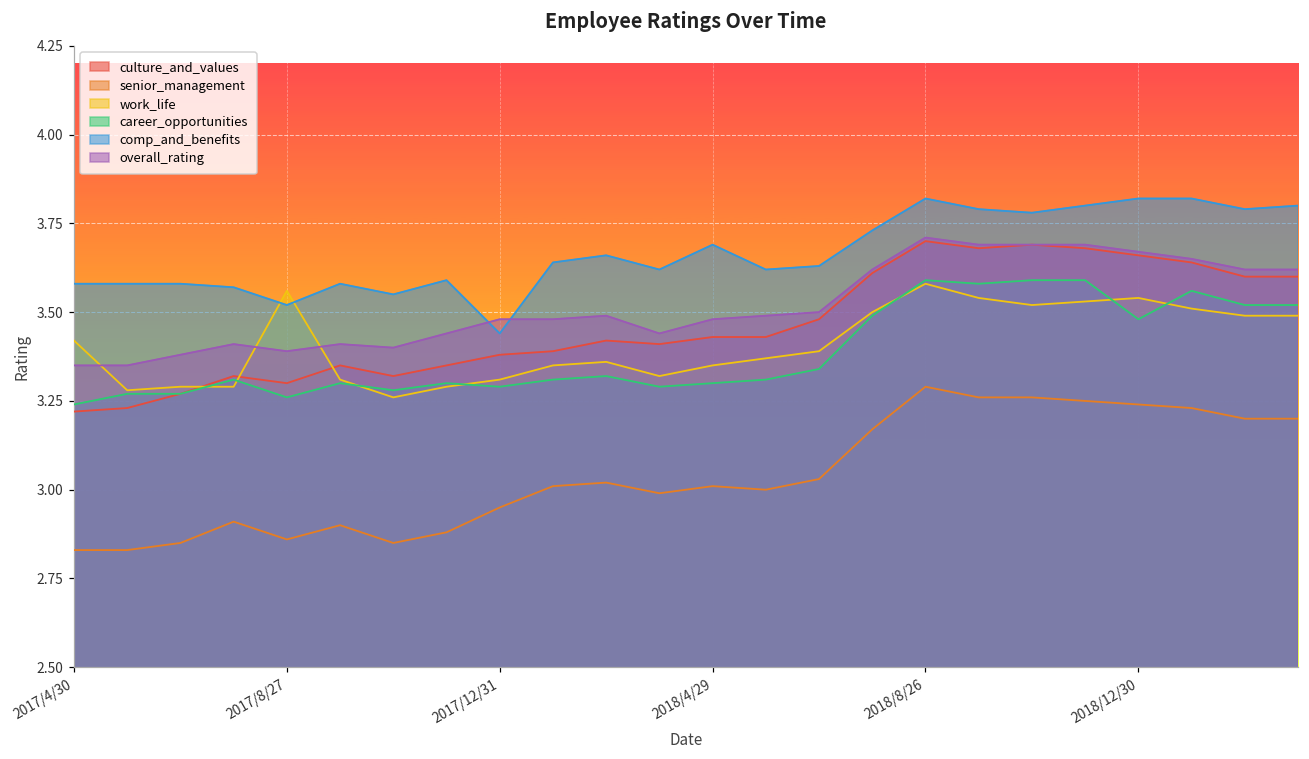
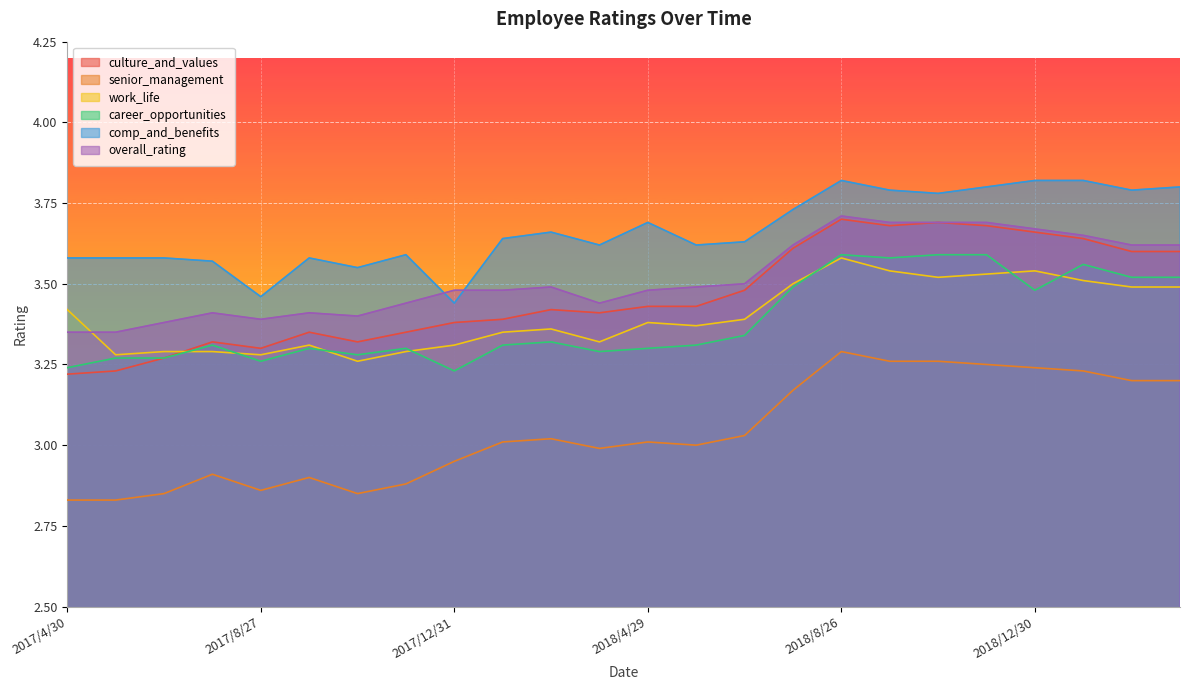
work_life, 2017/8/27: 3.56 -> 3.28
comp_and_benefits, 2017/8/27: 3.52 -> 3.46
career_opportunities, 2017/12/31: 3.29 -> 3.23
work_life, 2018/4/29: 3.35 -> 3.38
